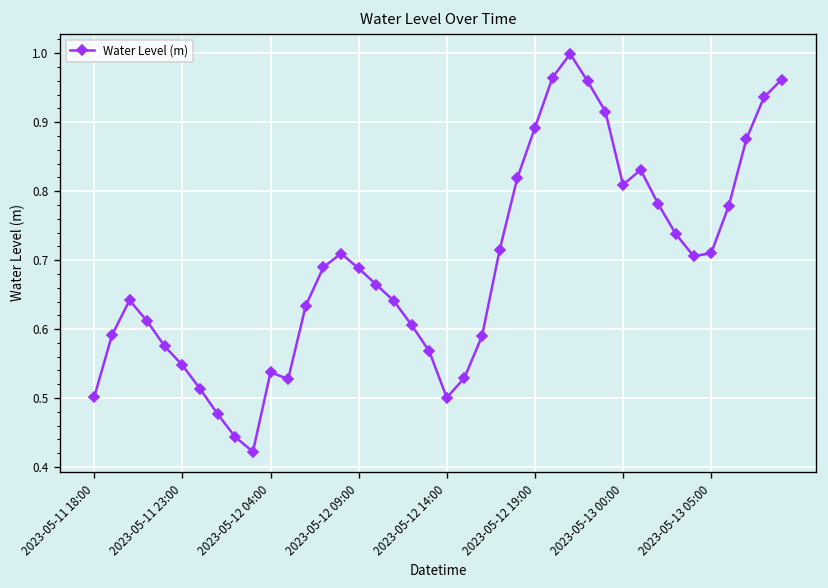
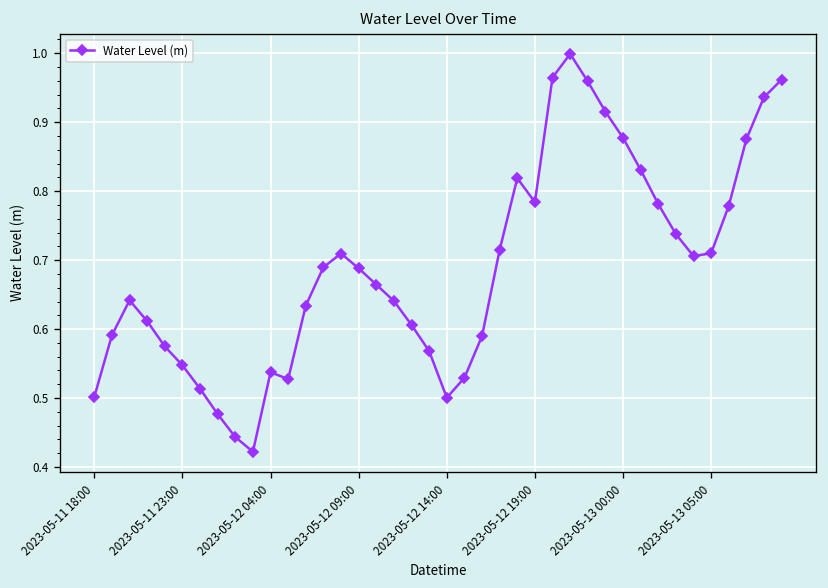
2023-05-12 19:00: 0.89 -> 0.78
2023-05-13 00:00: 0.81 -> 0.88
